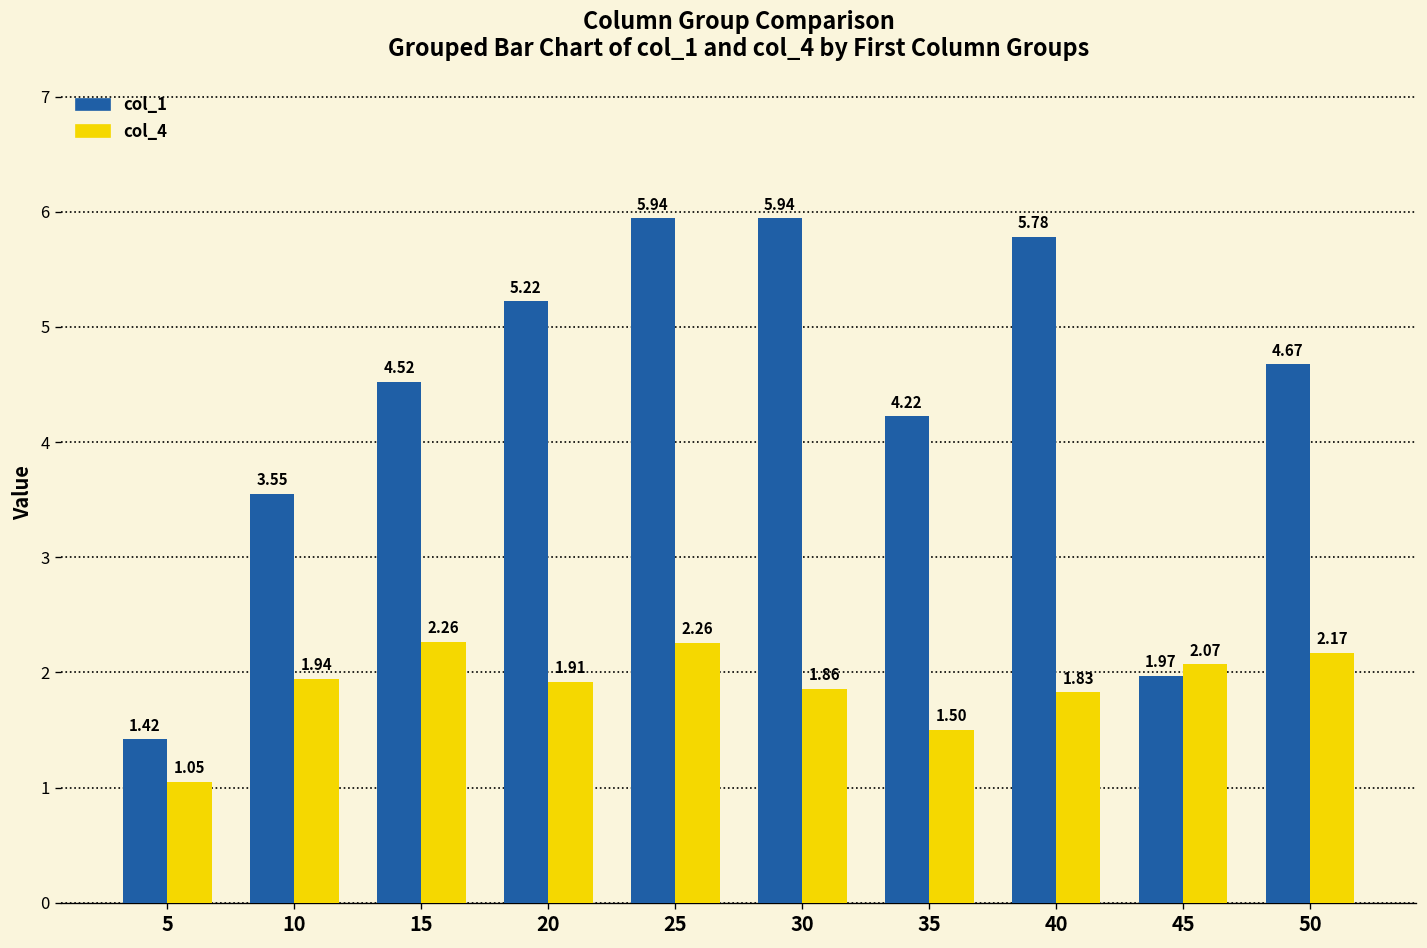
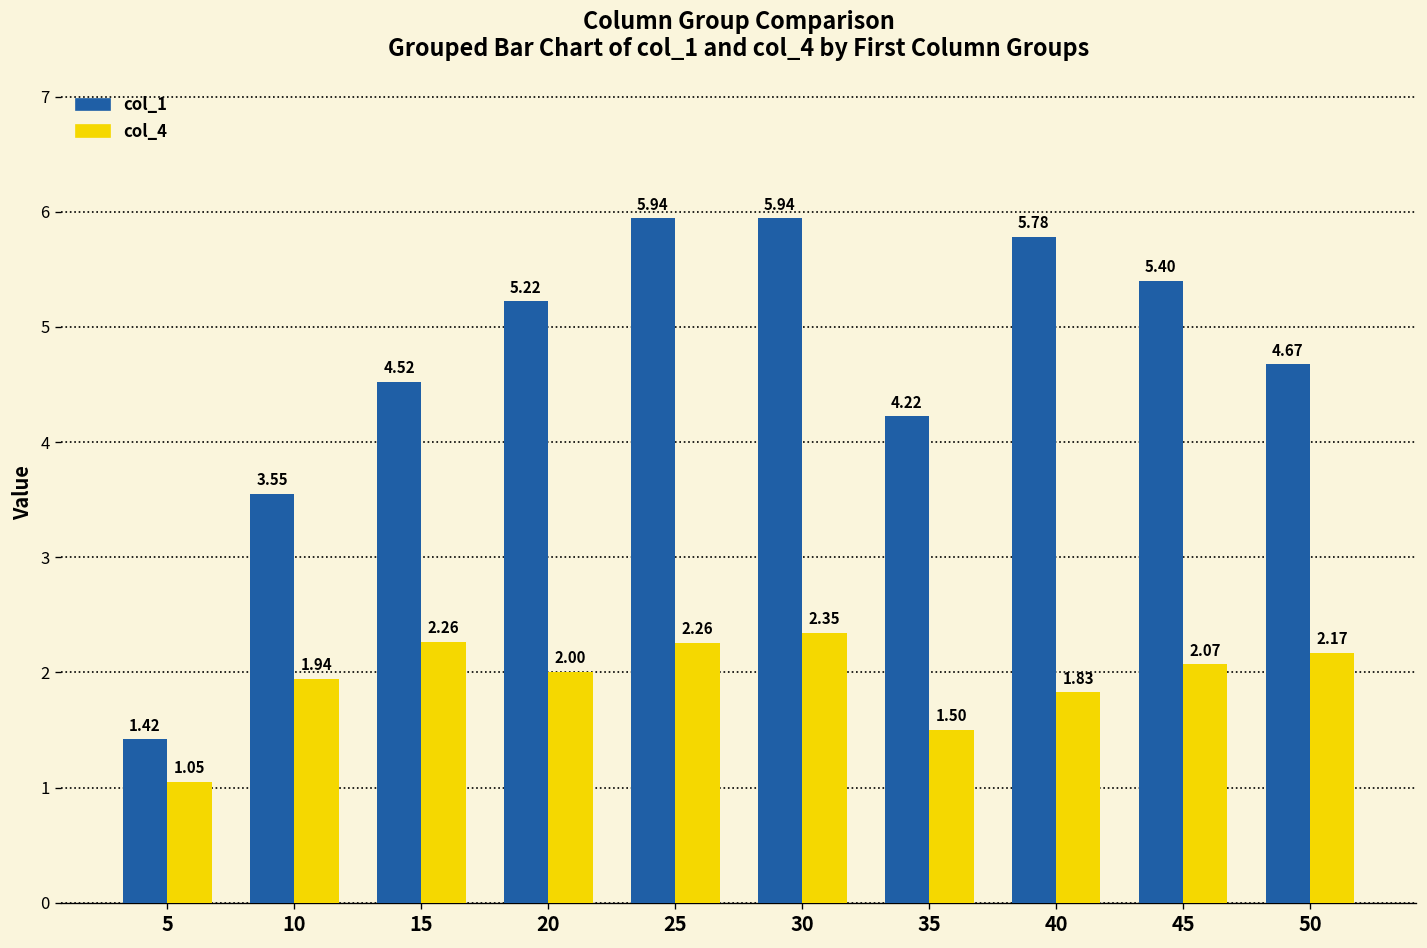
col_4, 20: 1.91 -> 2.00
col_4, 30: 1.86 -> 2.35
col_1, 45: 1.97 -> 5.40
